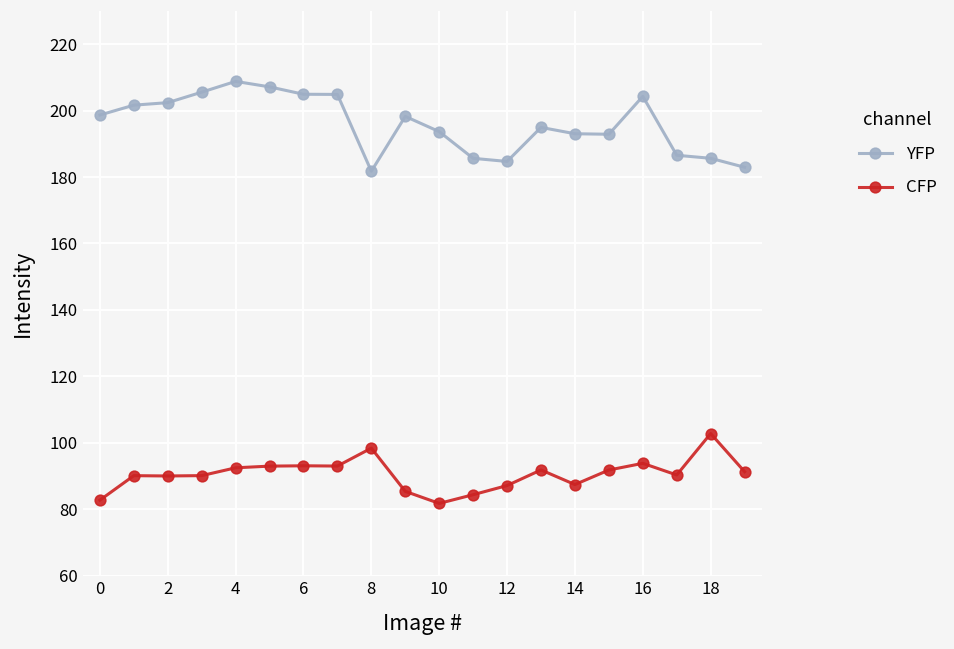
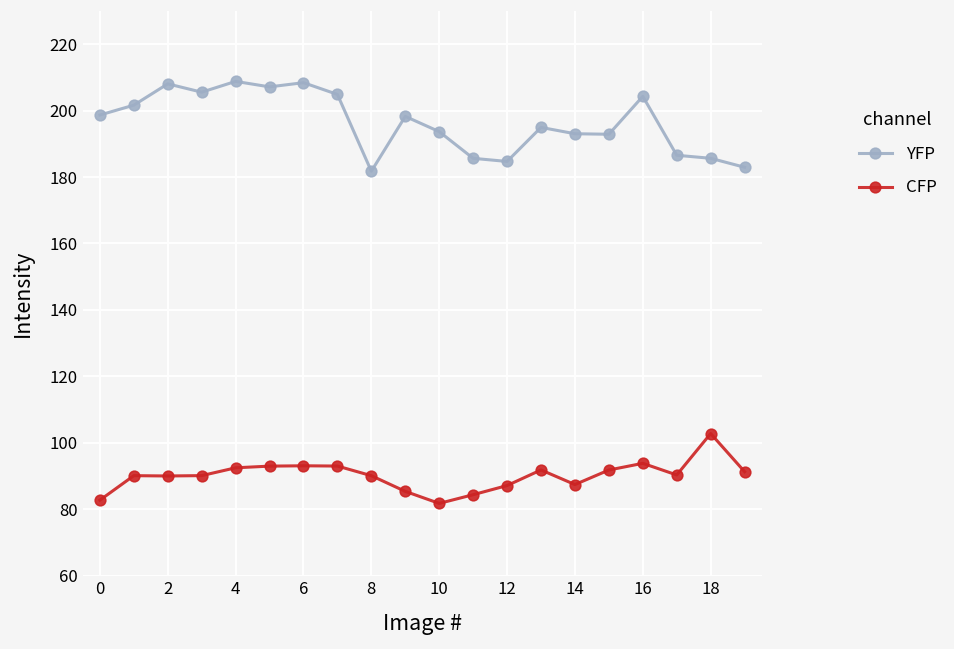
YFP, 2: 202 -> 208
YFP, 6: 205 -> 208
CFP, 8: 98 -> 90
